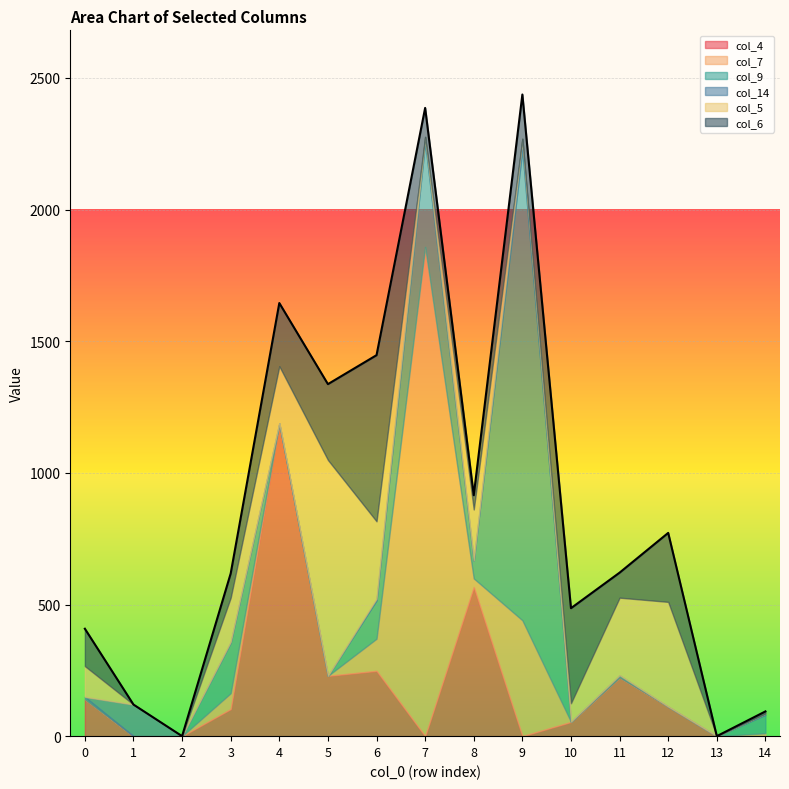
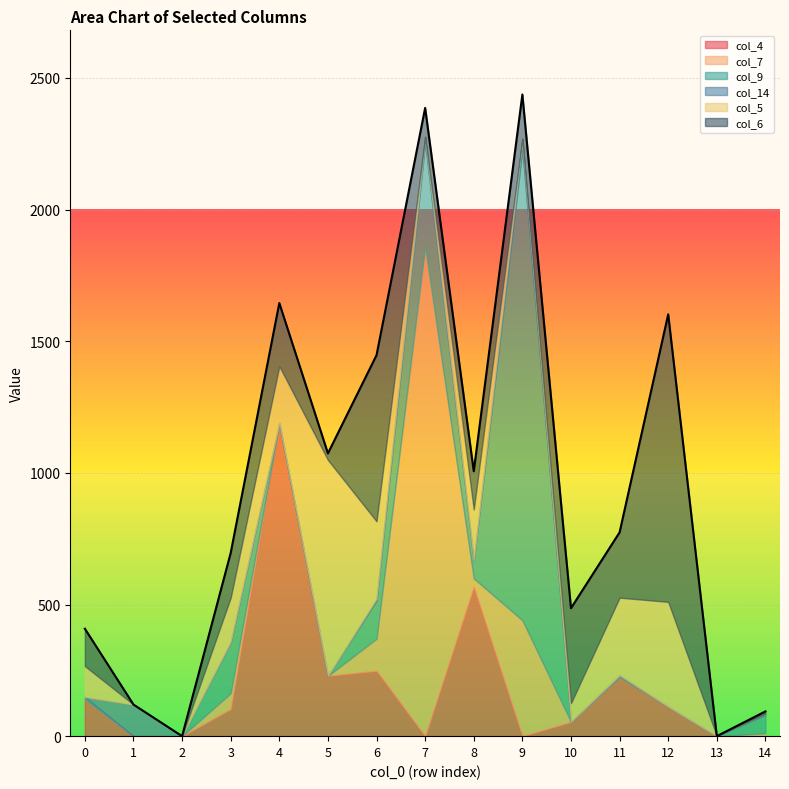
col_6, 3: 90 -> 170
col_6, 5: 290 -> 30
col_6, 8: 50 -> 150
col_6, 11: 100 -> 250
col_6, 12: 260 -> 1090
